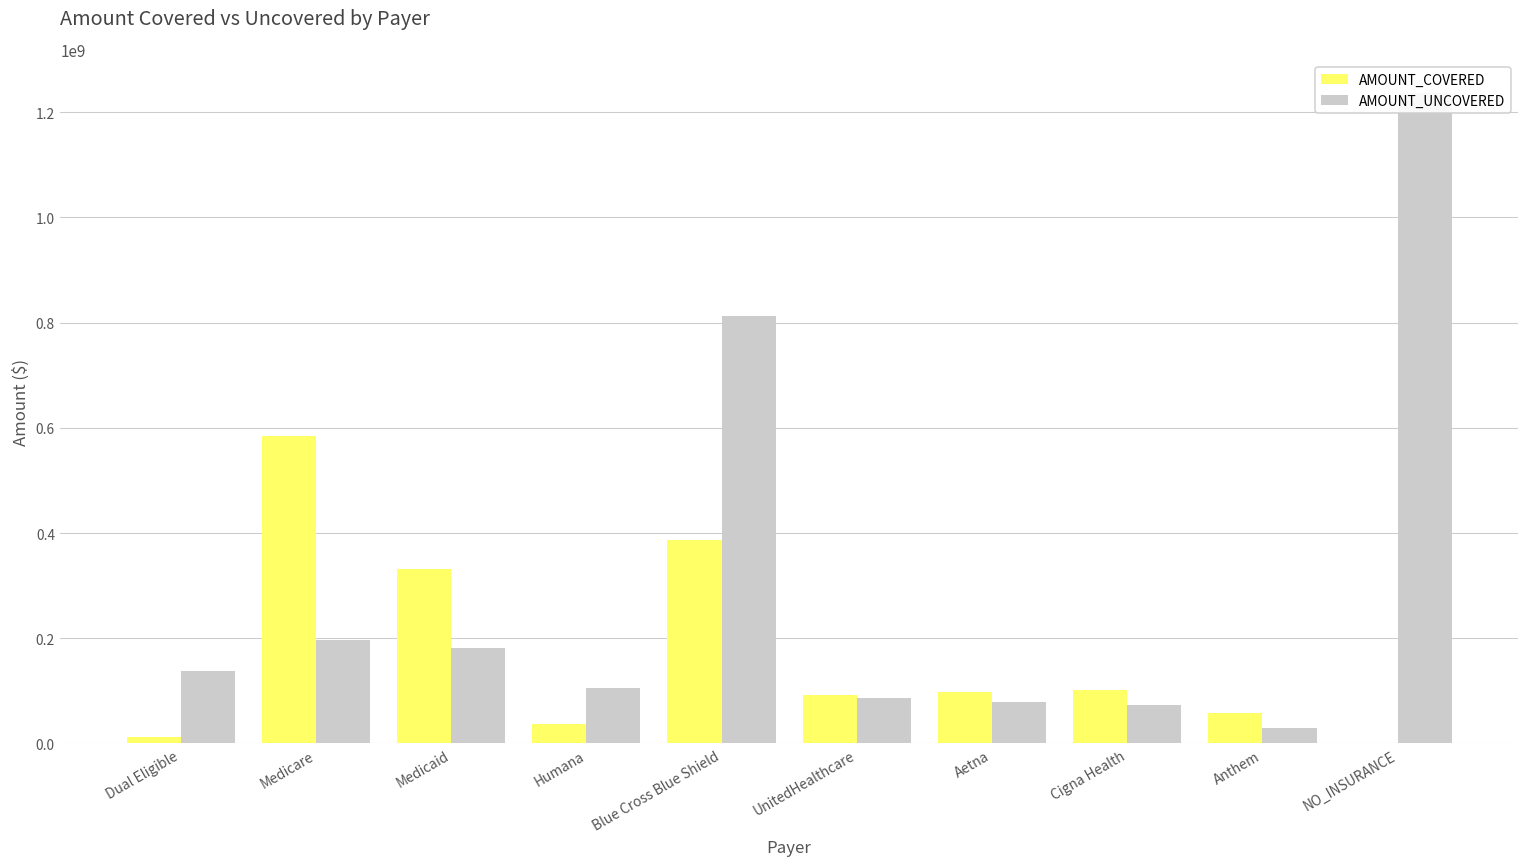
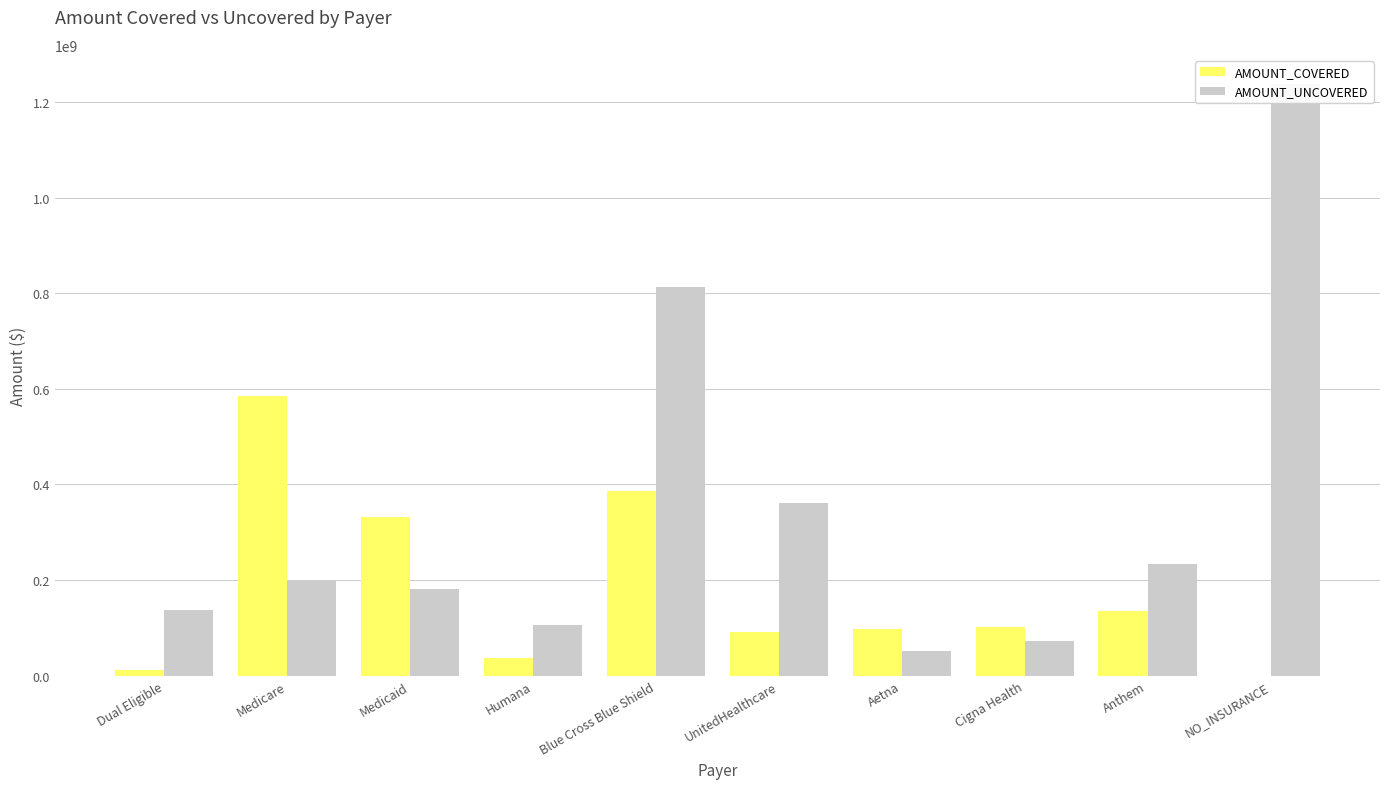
AMOUNT_UNCOVERED, UnitedHealthcare: 90000000 -> 360000000
AMOUNT_UNCOVERED, Aetna: 80000000 -> 50000000
AMOUNT_COVERED, Anthem: 60000000 -> 130000000
AMOUNT_UNCOVERED, Anthem: 30000000 -> 230000000
